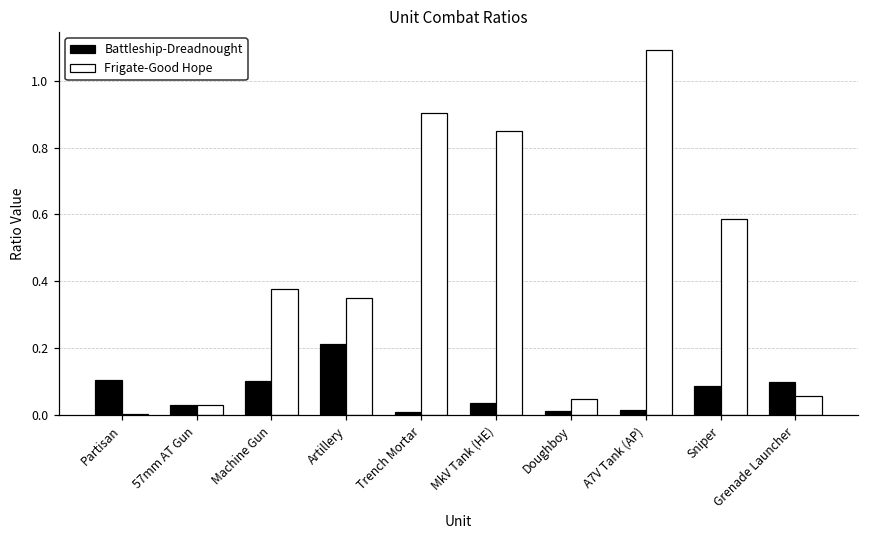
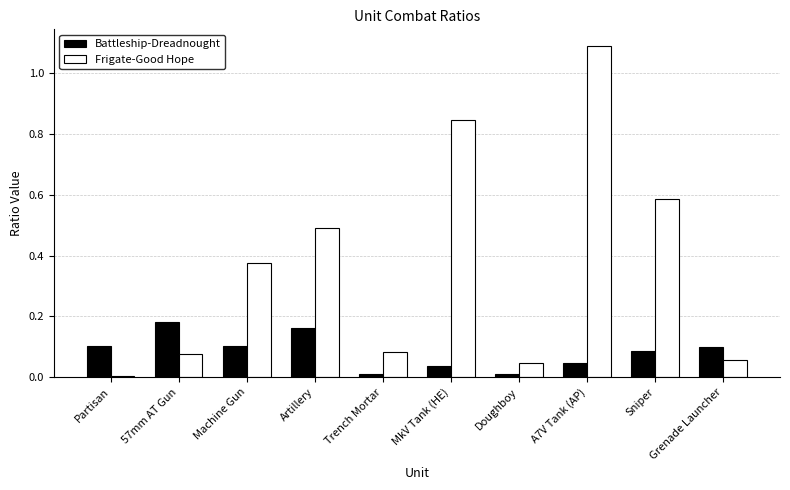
Battleship-Dreadnought, 57mm AT Gun: 0.03 -> 0.18
Frigate-Good Hope, 57mm AT Gun: 0.03 -> 0.08
Battleship-Dreadnought, Artillery: 0.21 -> 0.16
Frigate-Good Hope, Artillery: 0.35 -> 0.49
Frigate-Good Hope, Trench Mortar: 0.90 -> 0.08
Battleship-Dreadnought, A7V Tank (AP): 0.01 -> 0.05
